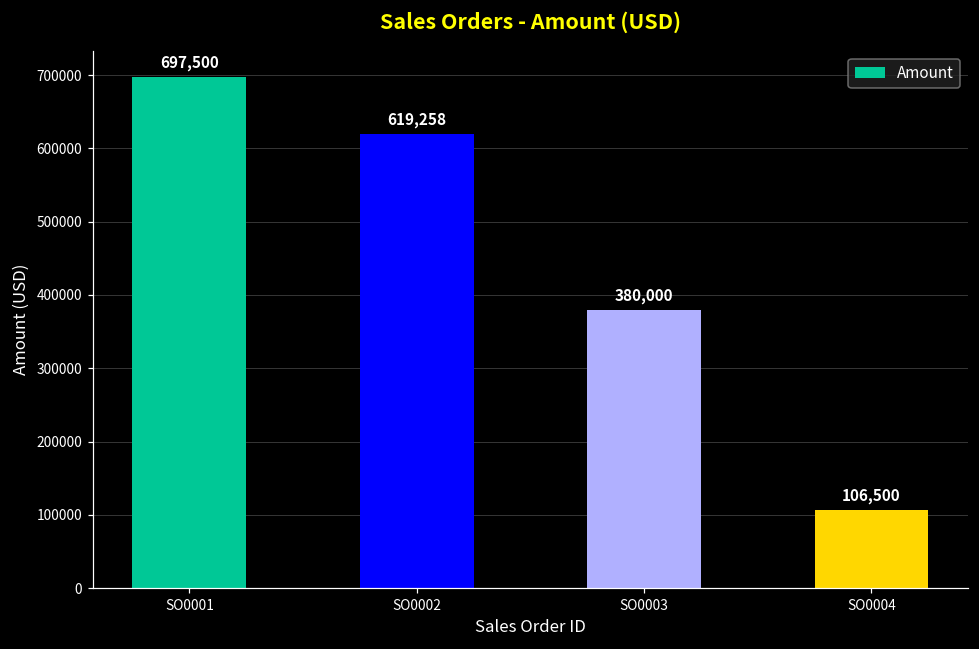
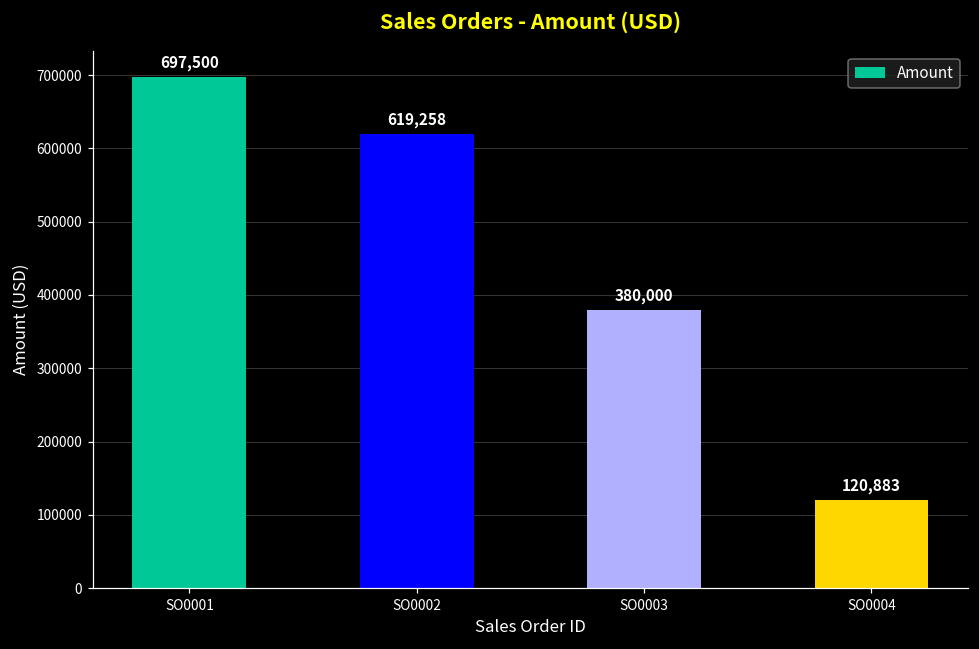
SO0004: 106,500 -> 120,883
